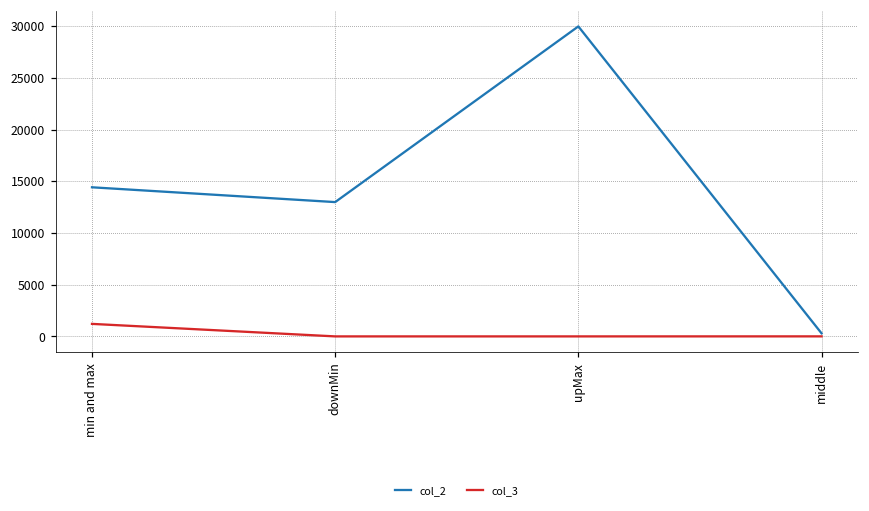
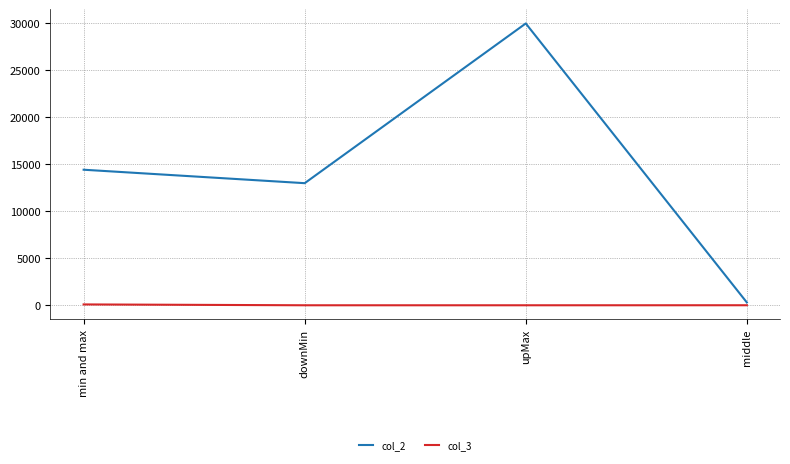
col_3, min and max: 1000 -> 0
